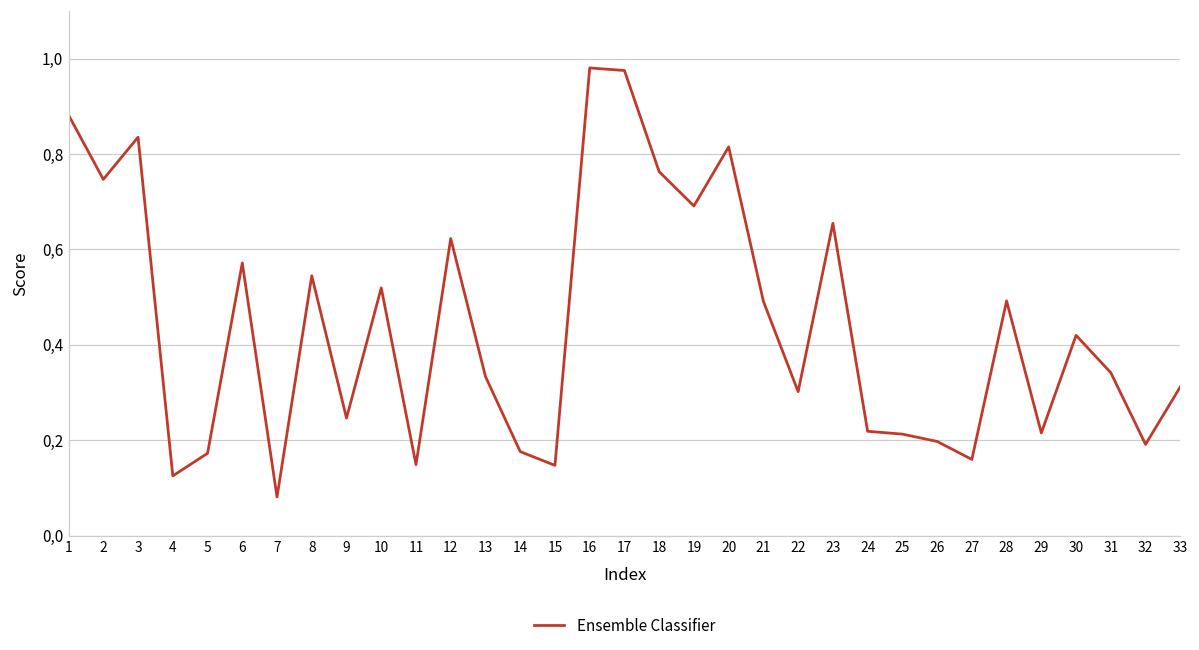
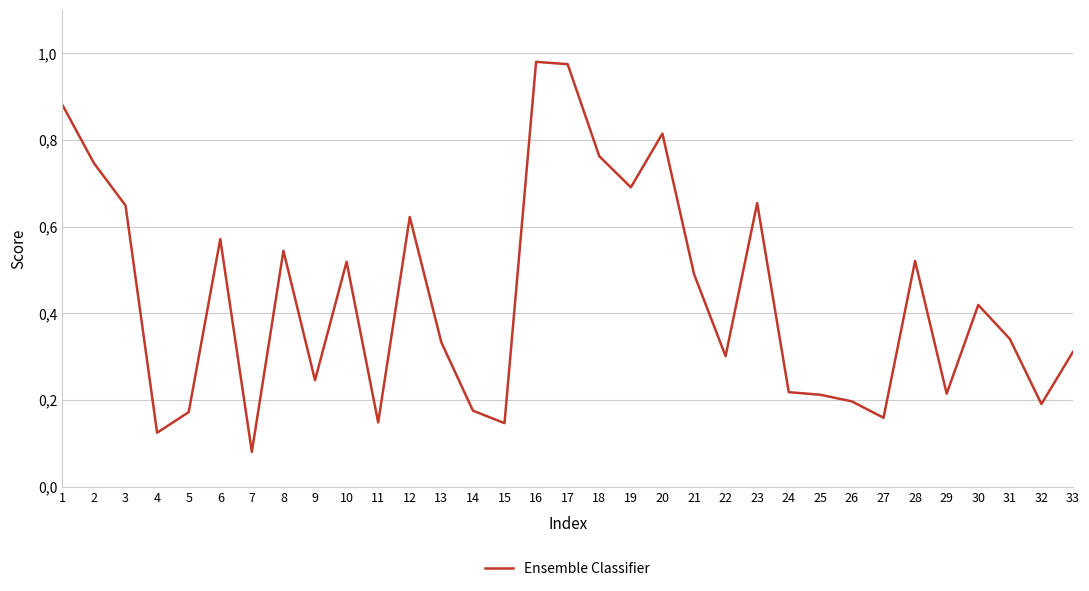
3: 8.4 -> 6.5
28: 4.9 -> 5.2
